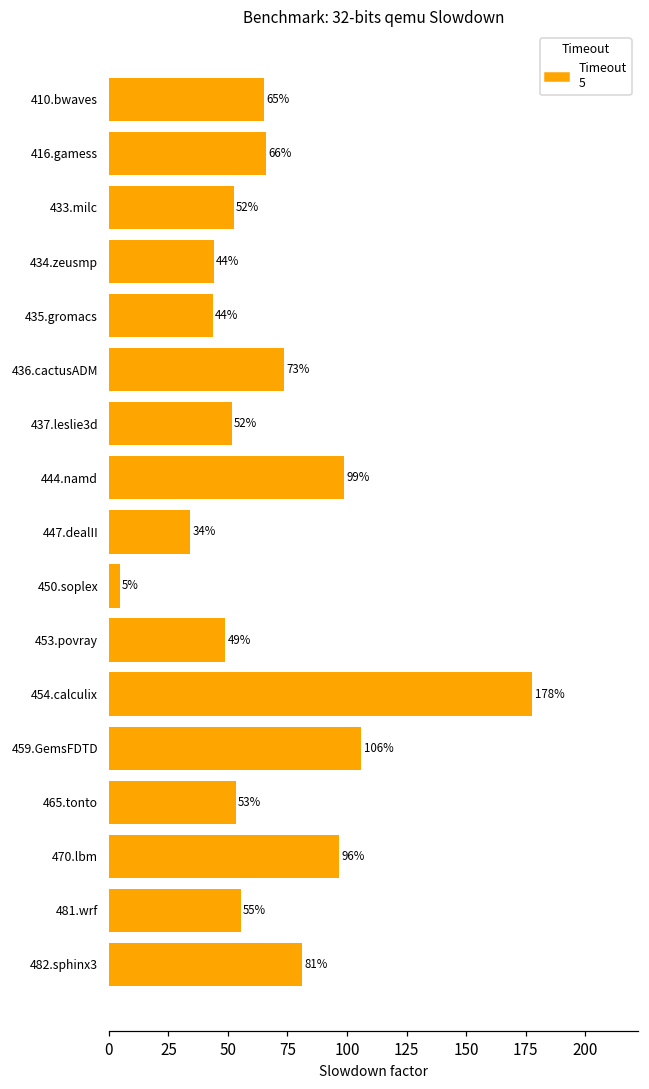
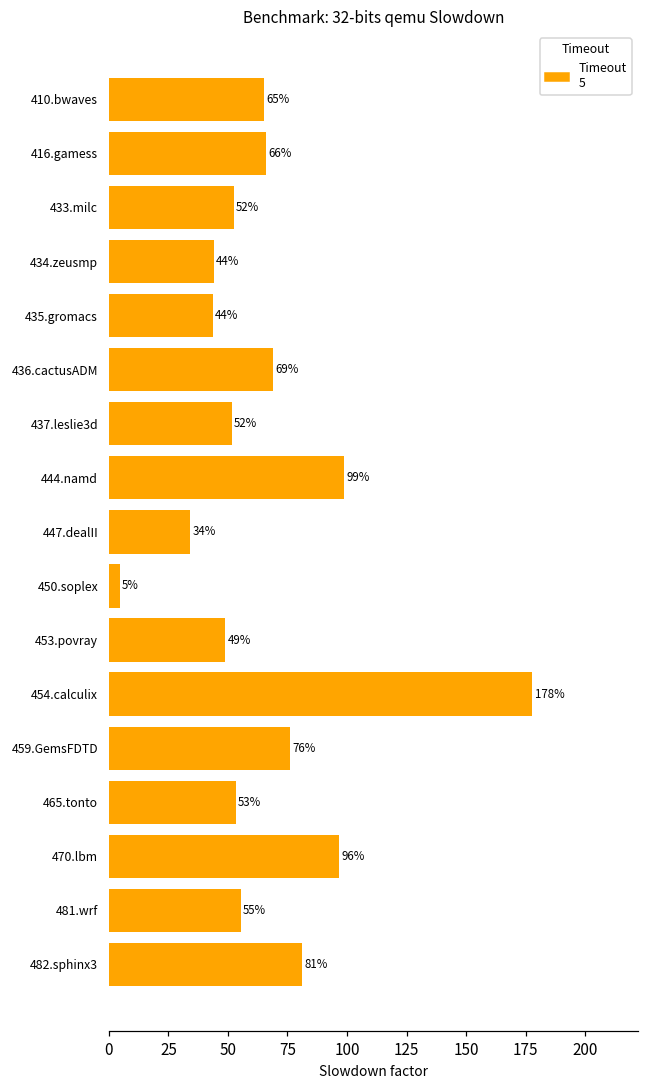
436.cactusADM: 73% -> 69%
459.GemsFDTD: 106% -> 76%
